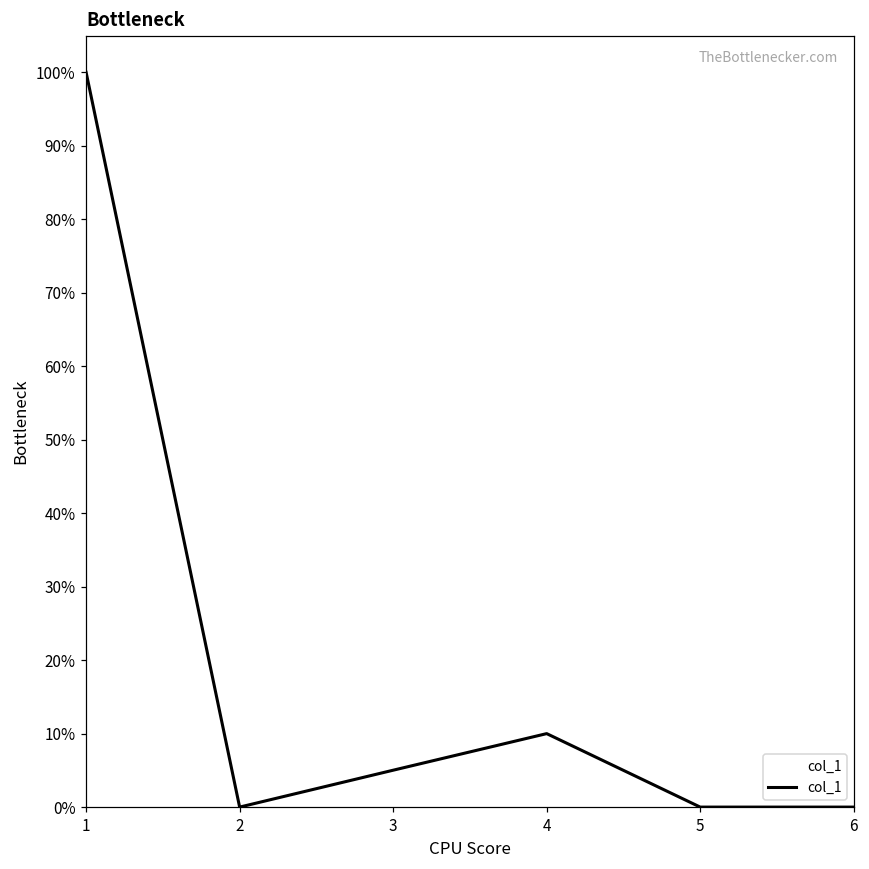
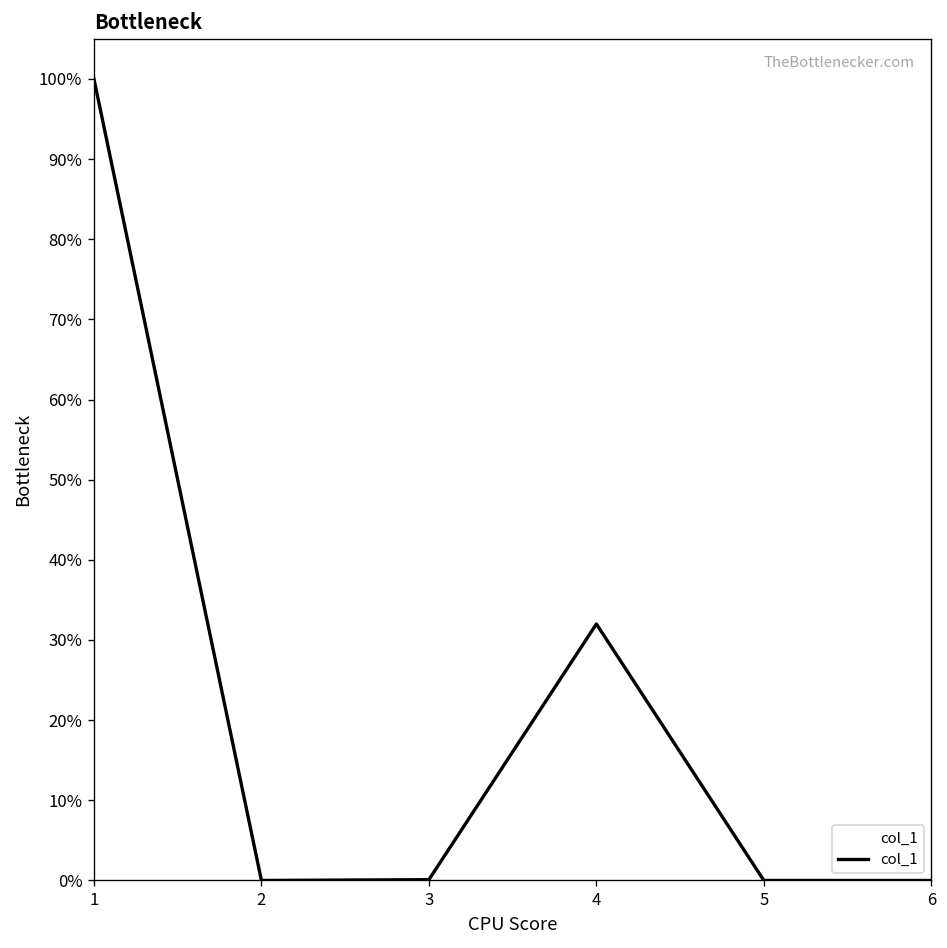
3: 5% -> 0%
4: 10% -> 32%
